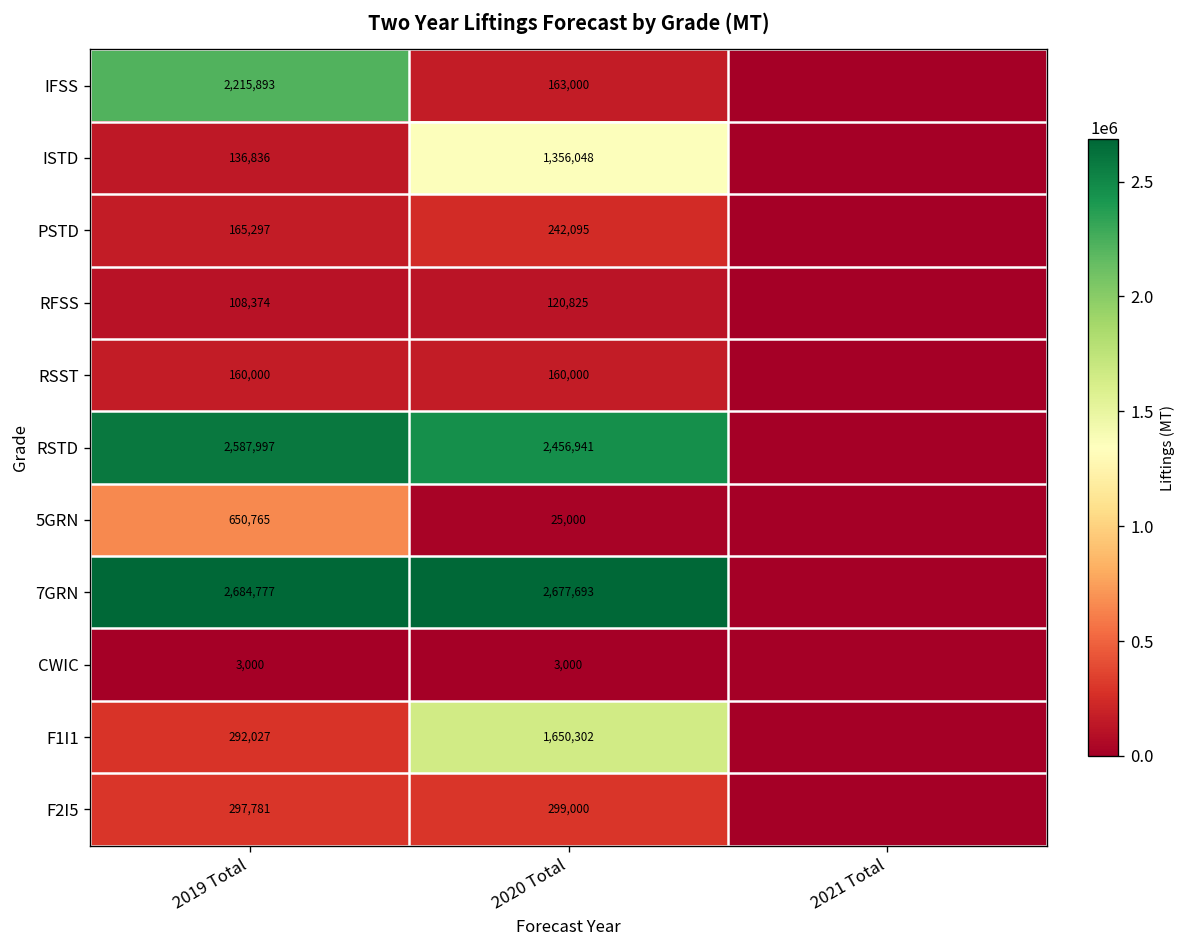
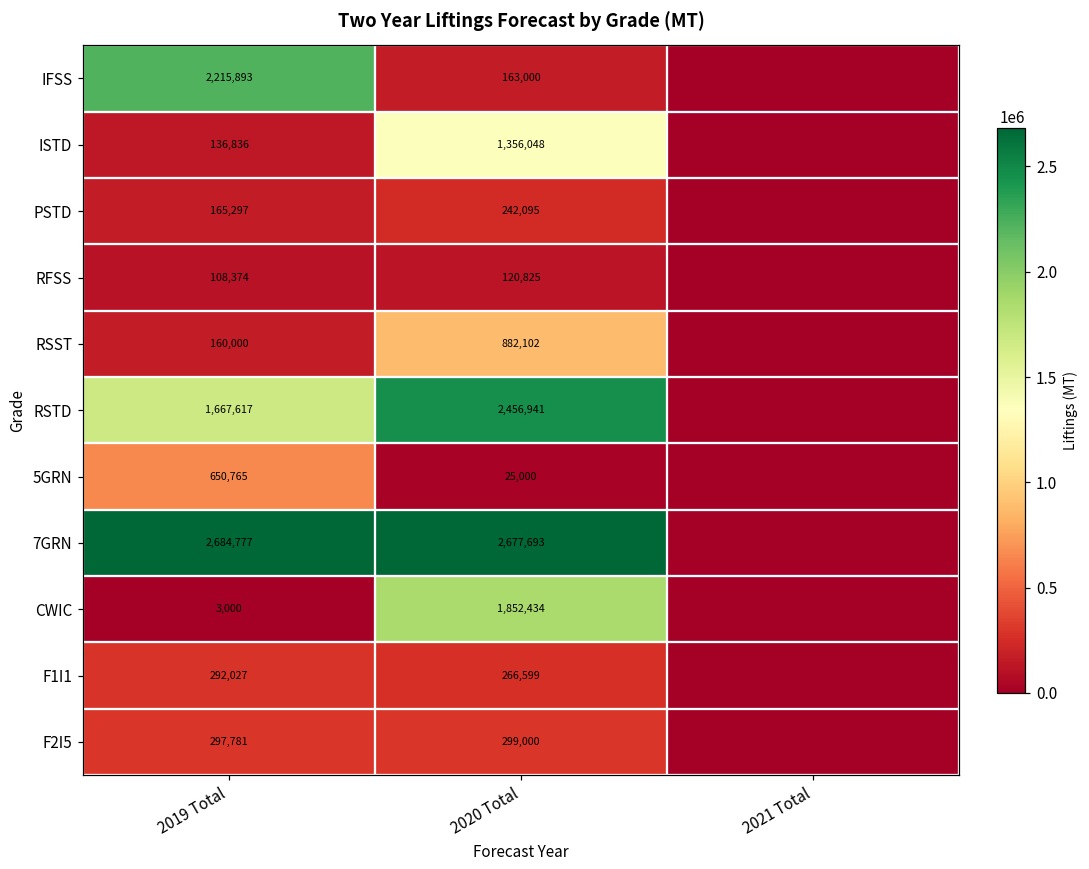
RSST, 2020 Total: 160,000 -> 882,102
RSTD, 2019 Total: 2,587,997 -> 1,667,617
CWIC, 2020 Total: 3,000 -> 1,852,434
F1I1, 2020 Total: 1,650,302 -> 266,599
